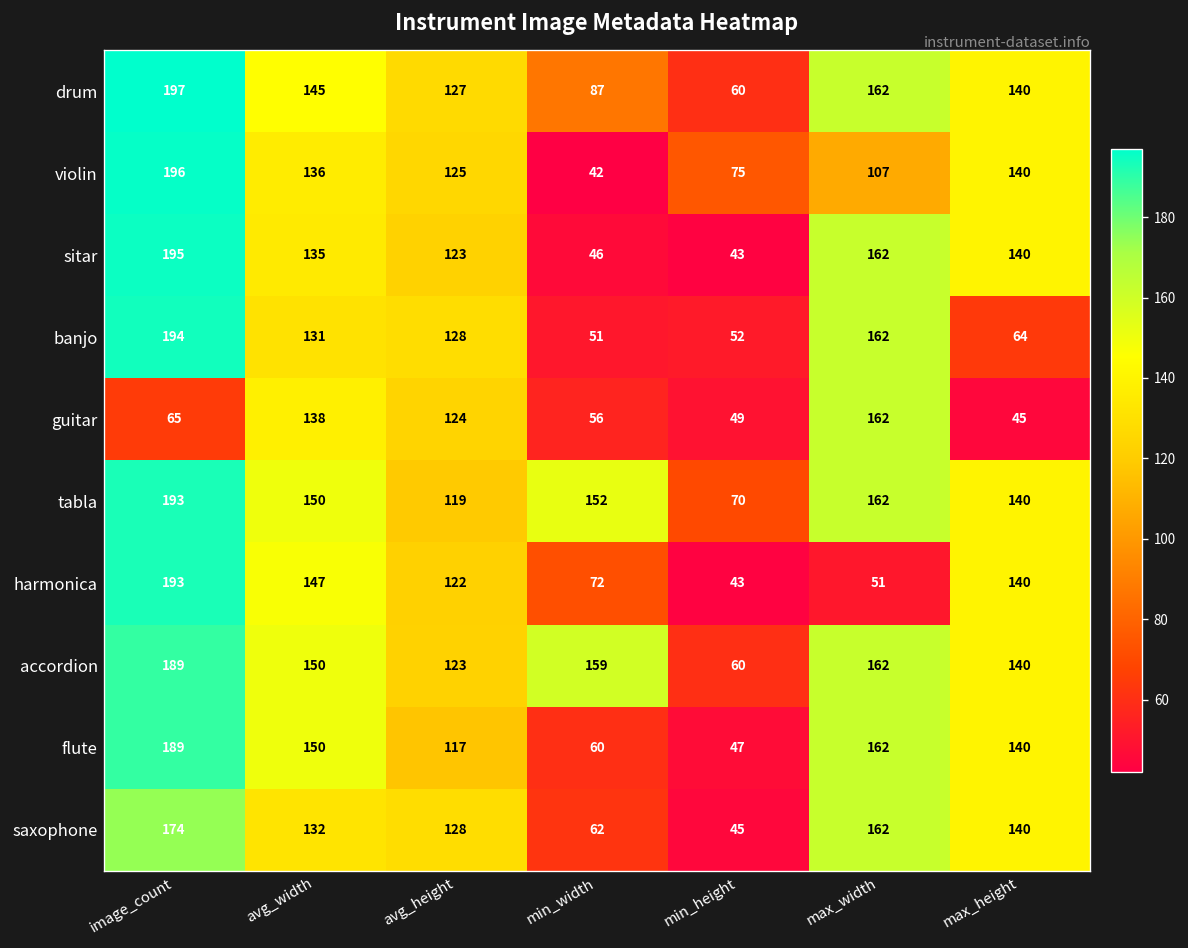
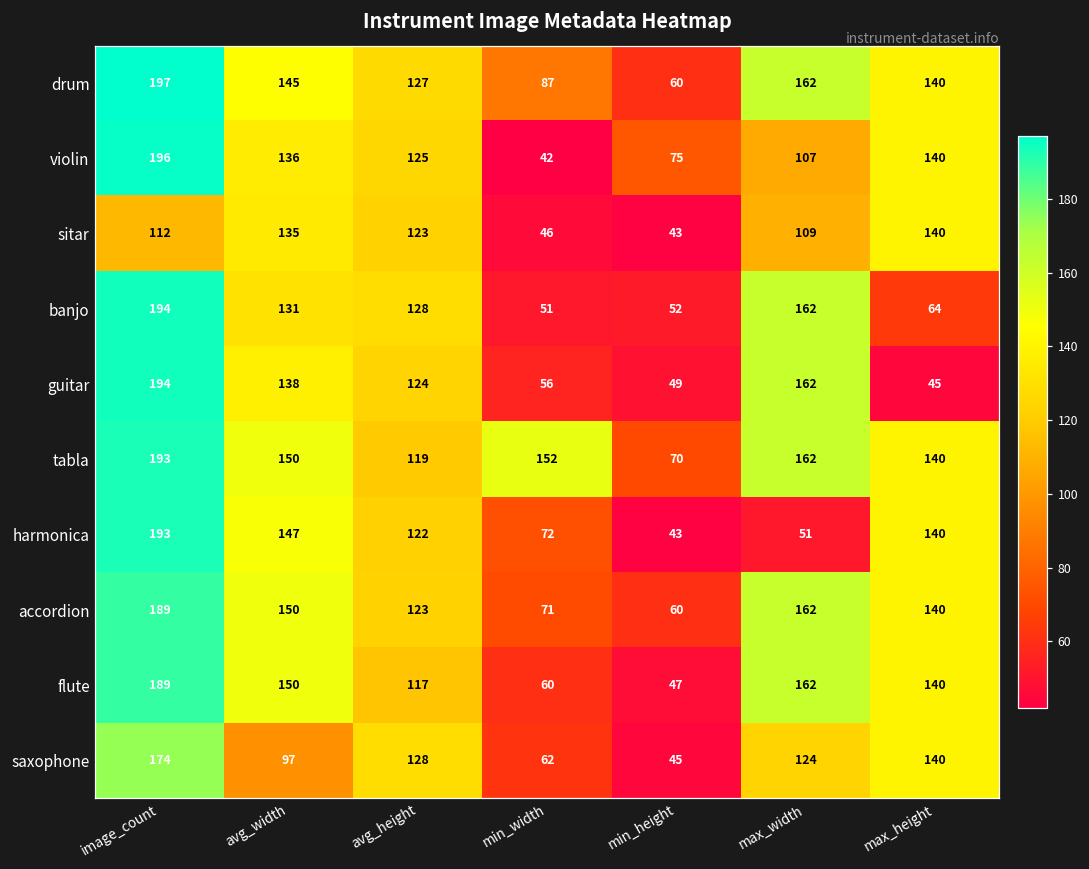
sitar, image_count: 195 -> 112
sitar, max_width: 162 -> 109
guitar, image_count: 65 -> 194
accordion, min_width: 159 -> 71
saxophone, avg_width: 132 -> 97
saxophone, max_width: 162 -> 124
